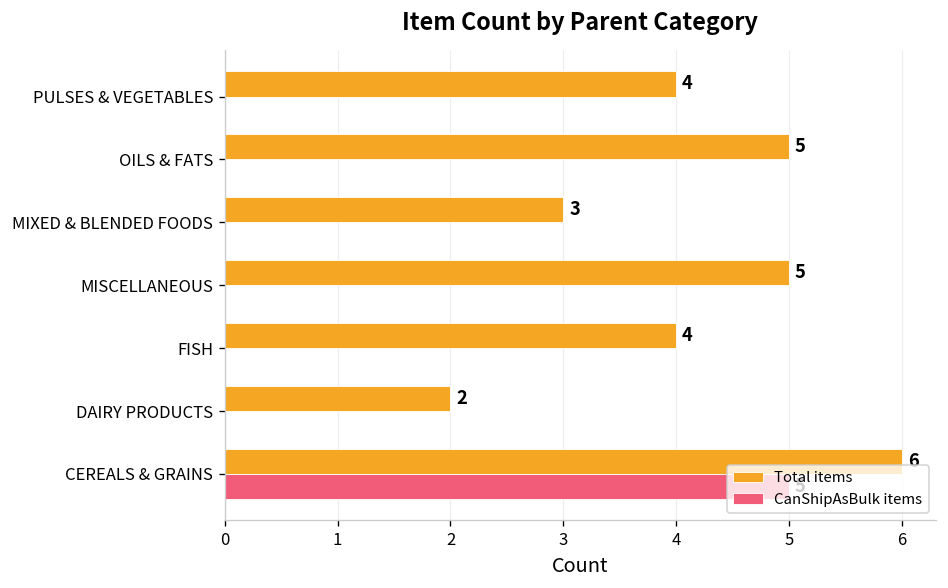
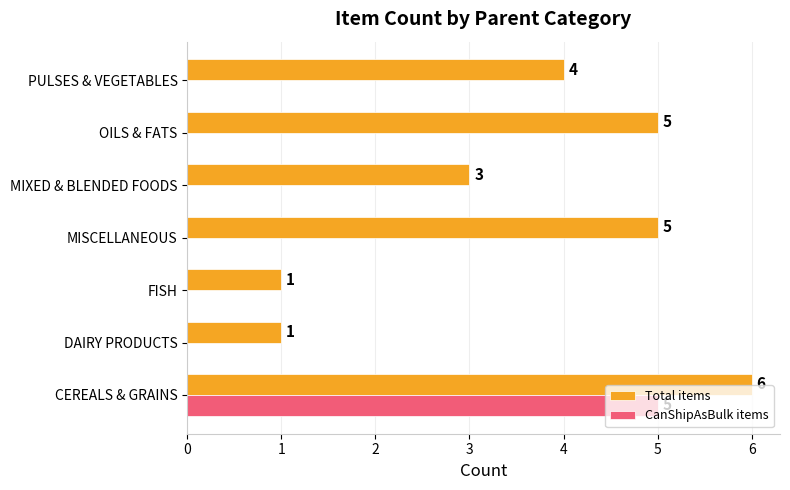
Total items, FISH: 4 -> 1
Total items, DAIRY PRODUCTS: 2 -> 1
